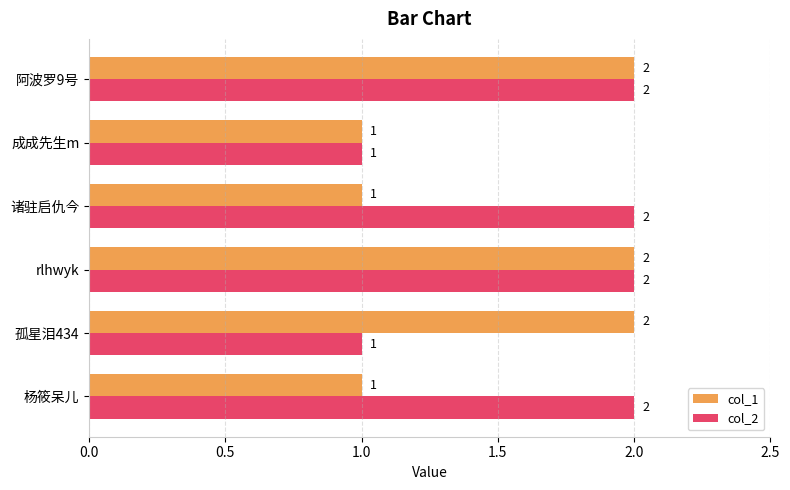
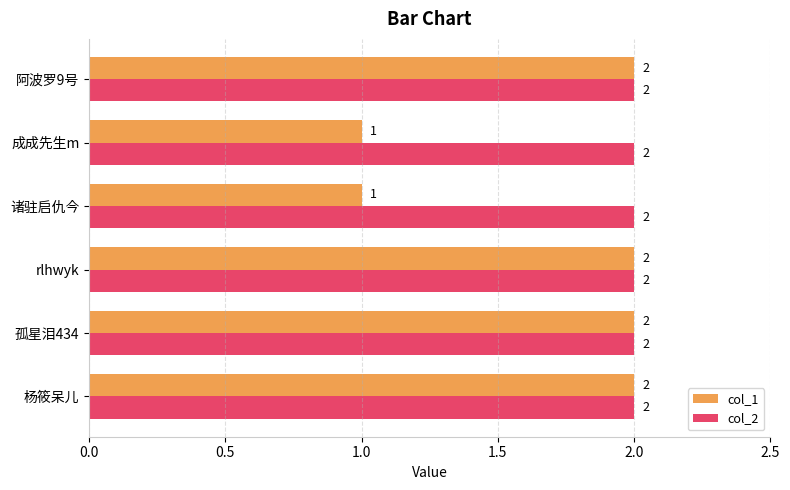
col_2, 成成先生m: 1 -> 2
col_2, 孤星泪434: 1 -> 2
col_1, 杨筱呆儿: 1 -> 2
